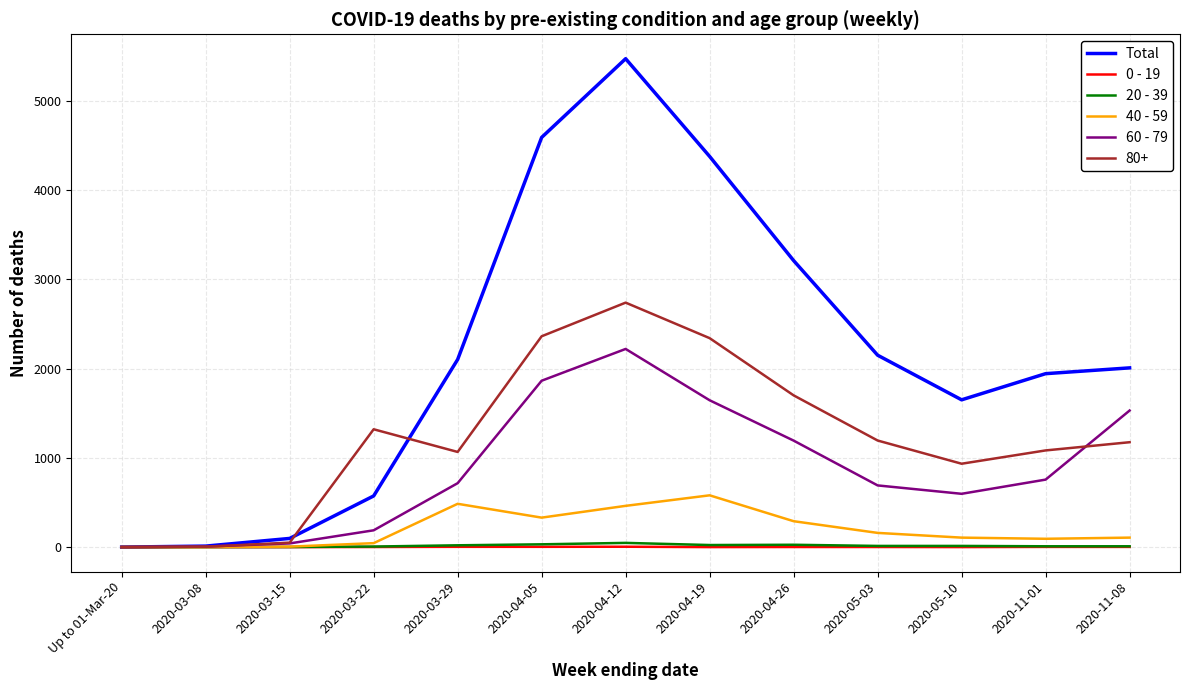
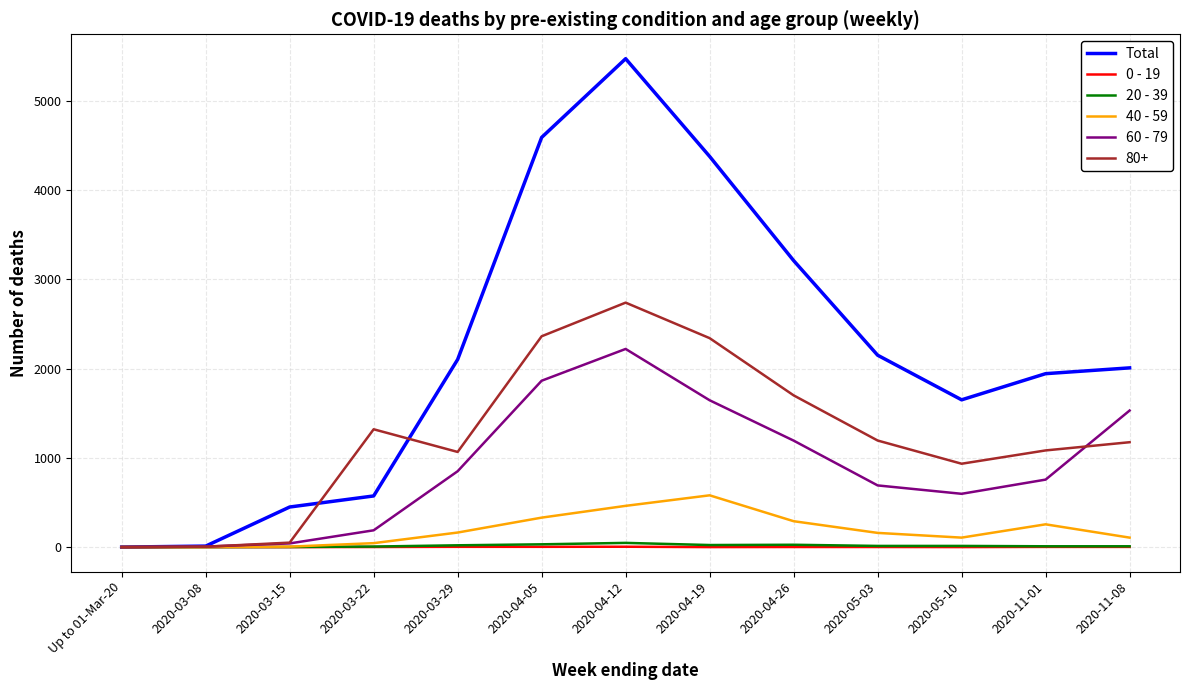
Total, 2020-03-15: 100 -> 400
40 - 59, 2020-03-29: 500 -> 200
60 - 79, 2020-03-29: 700 -> 900
40 - 59, 2020-11-01: 100 -> 300
